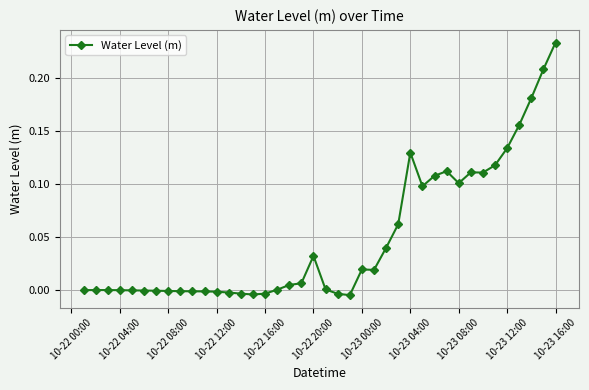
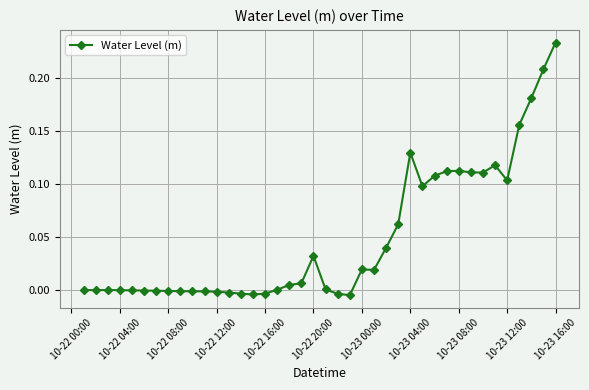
10-23 08:00: 0.101 -> 0.113
10-23 12:00: 0.134 -> 0.104
